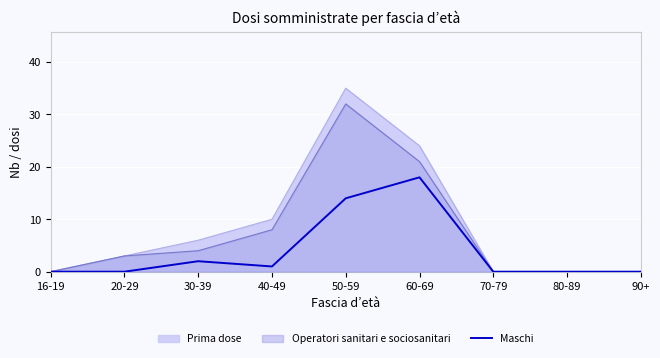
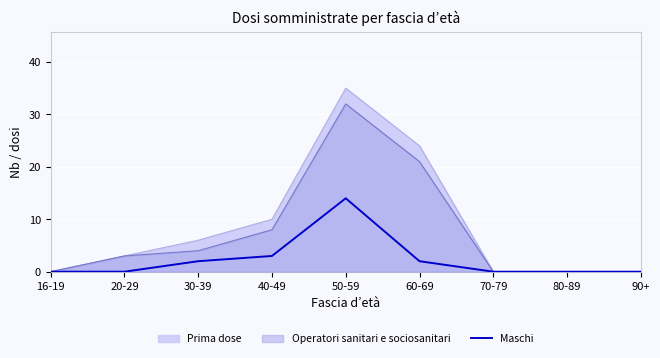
Maschi, 40-49: 1 -> 3
Maschi, 60-69: 18 -> 2
